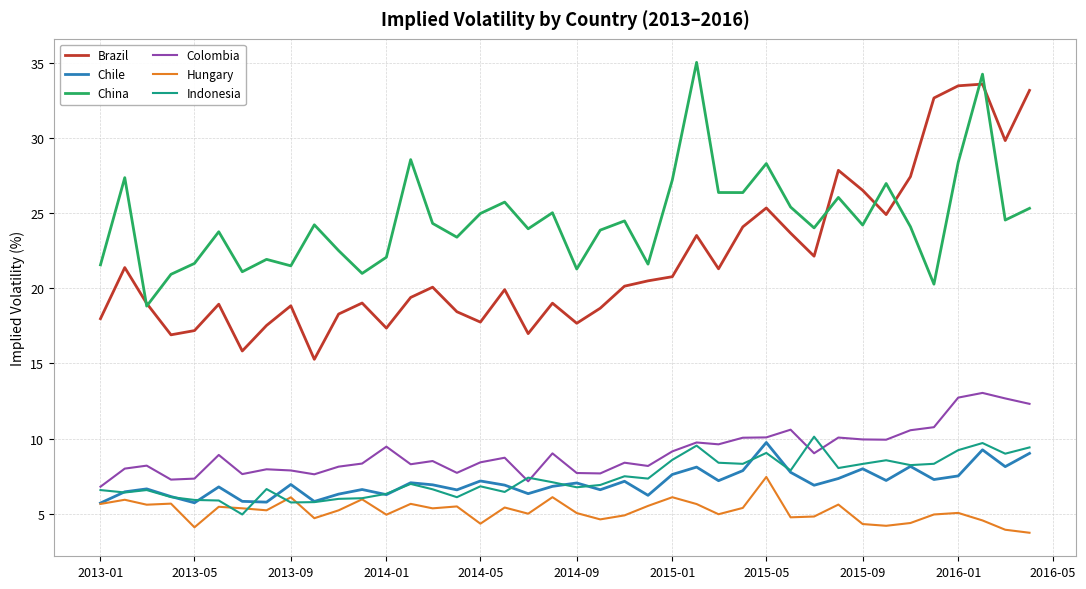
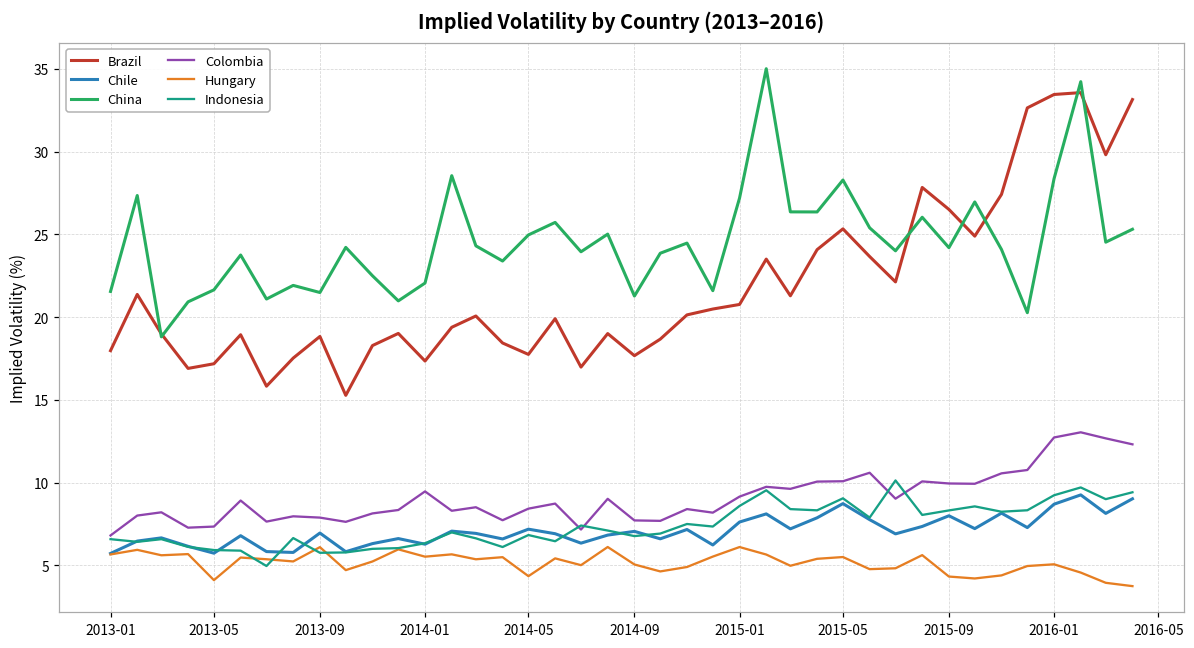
Hungary, 2014-01: 4.9 -> 5.5
Chile, 2015-05: 9.7 -> 8.7
Hungary, 2015-05: 7.5 -> 5.5
Chile, 2016-01: 7.5 -> 8.7
